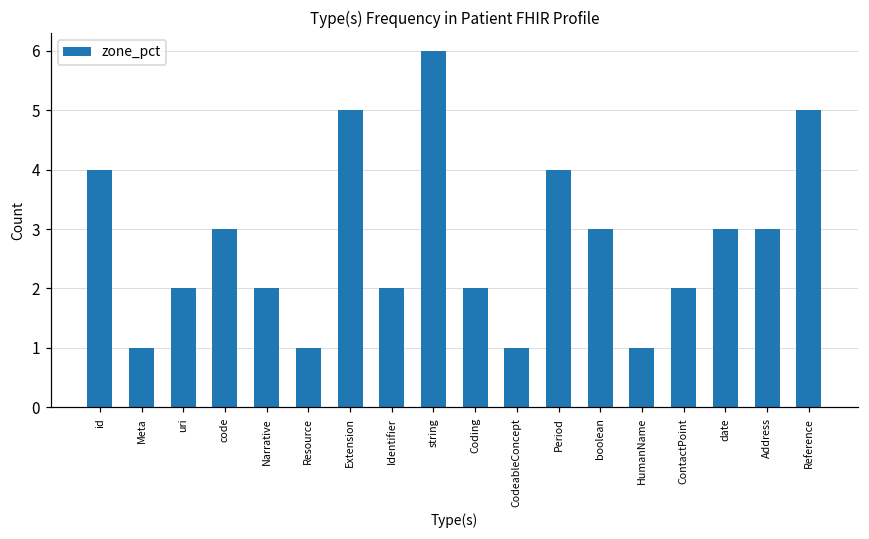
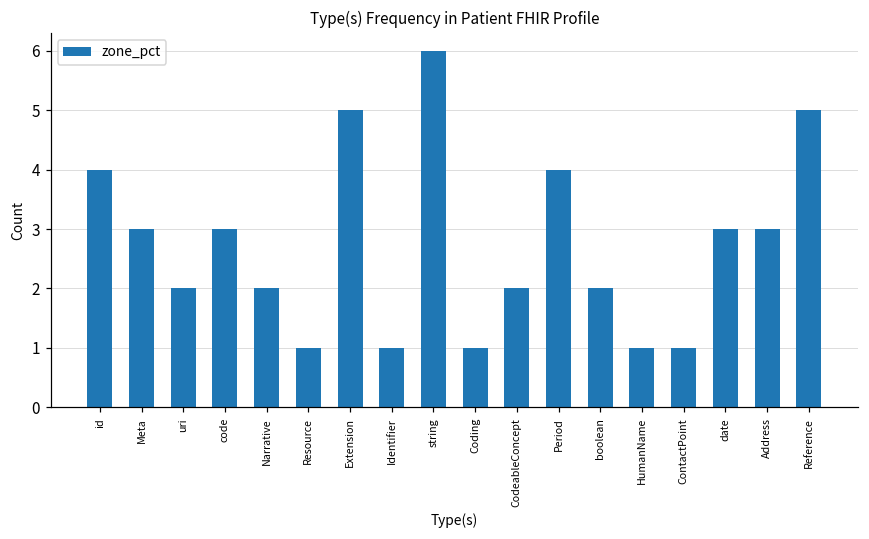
Meta: 1 -> 3
Identifier: 2 -> 1
Coding: 2 -> 1
CodeableConcept: 1 -> 2
boolean: 3 -> 2
ContactPoint: 2 -> 1
